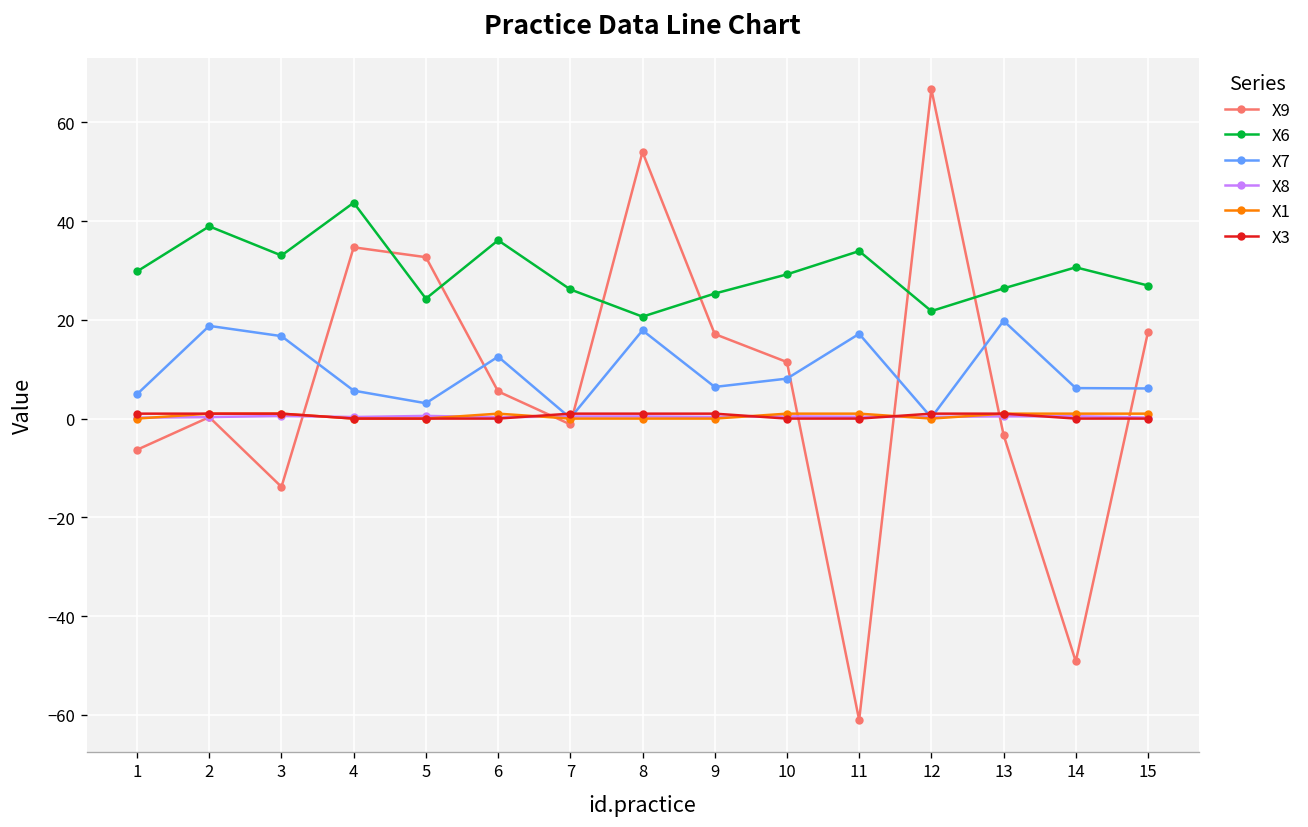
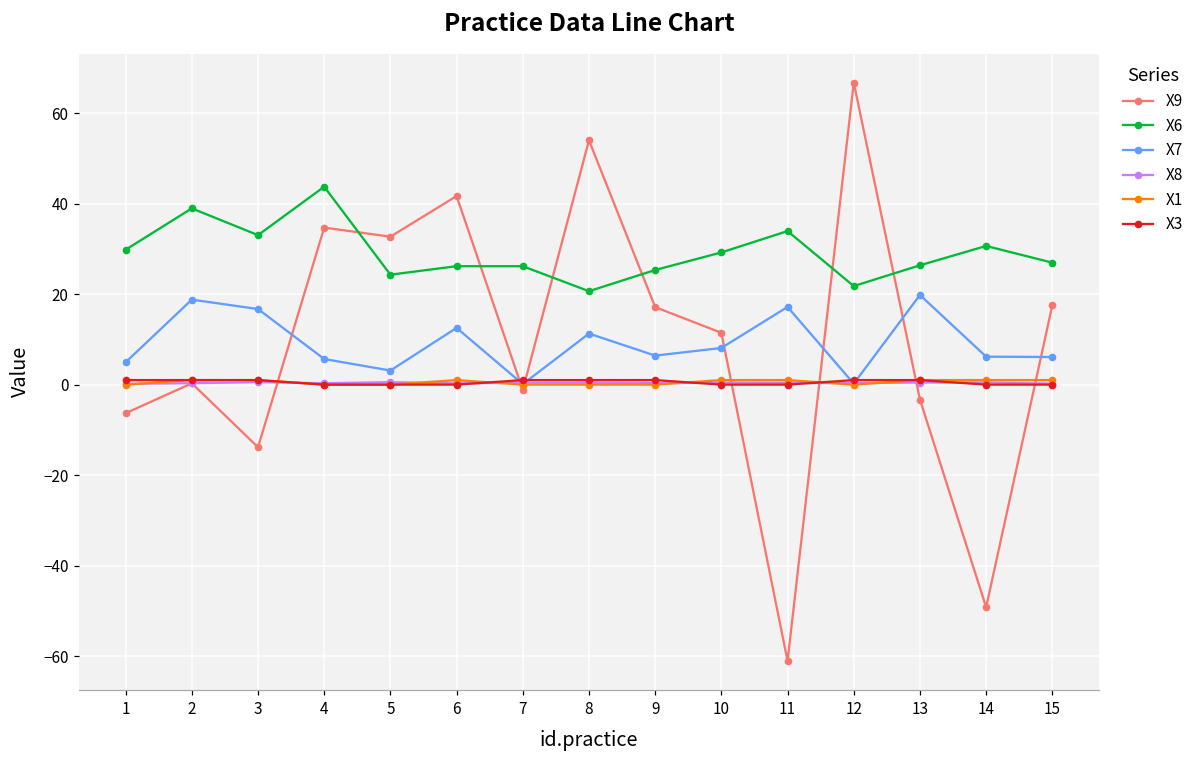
X9, 6: 6 -> 42
X6, 6: 36 -> 26
X7, 8: 18 -> 11
